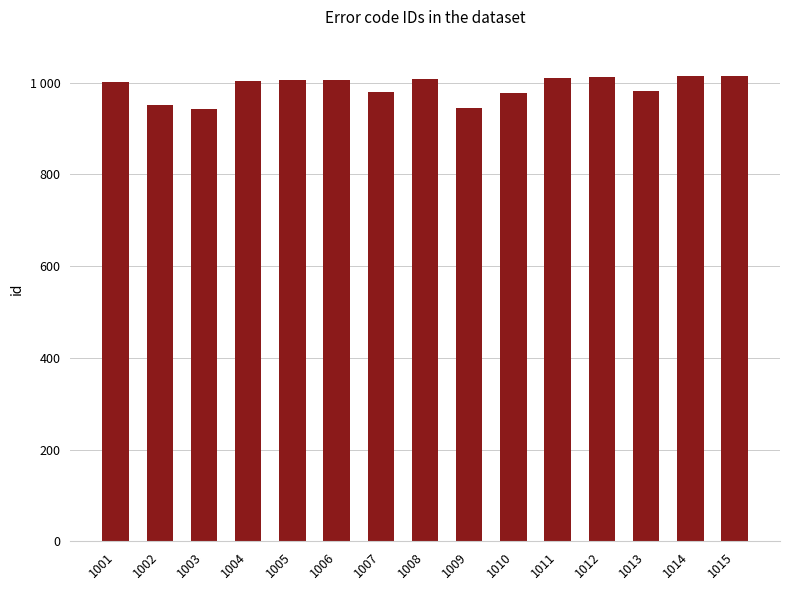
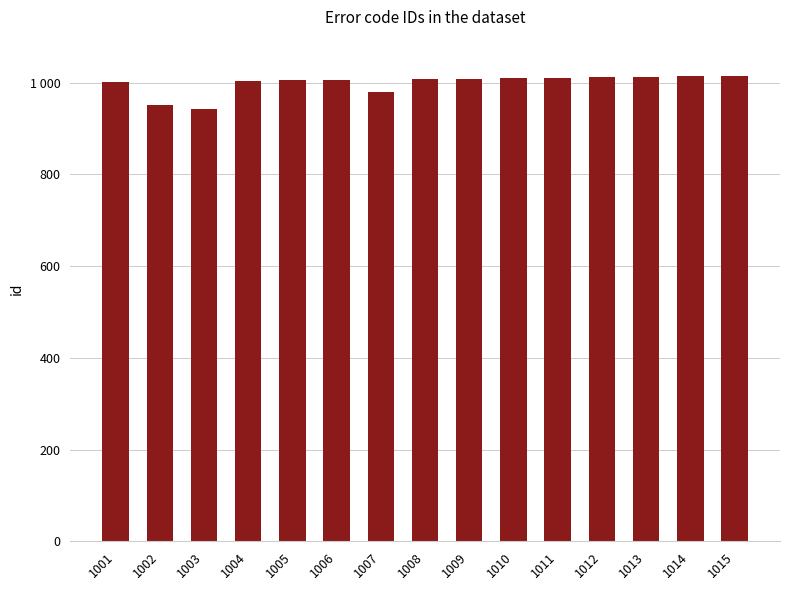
1009: 940 -> 1010
1010: 980 -> 1010
1013: 980 -> 1010
